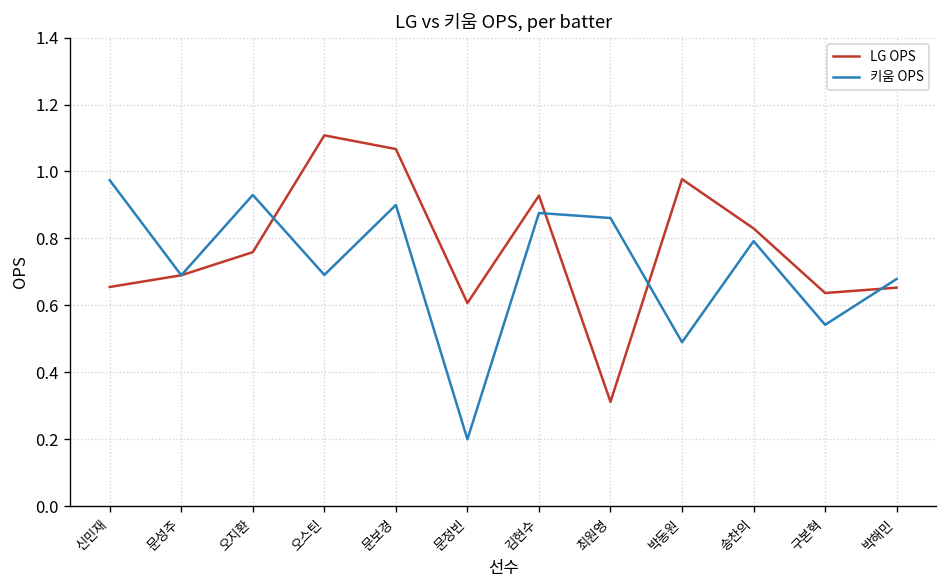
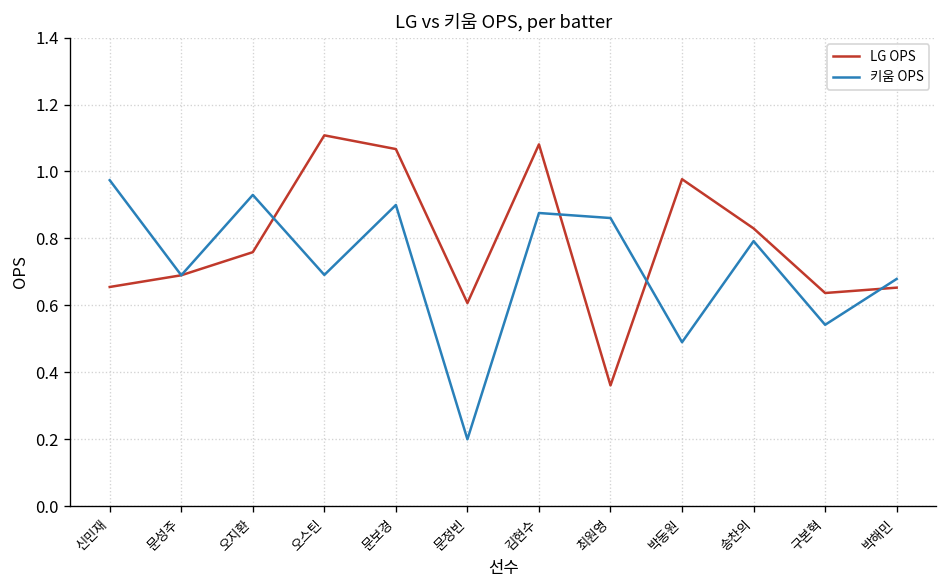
LG OPS, 김현수: 0.93 -> 1.08
LG OPS, 최원영: 0.31 -> 0.36
